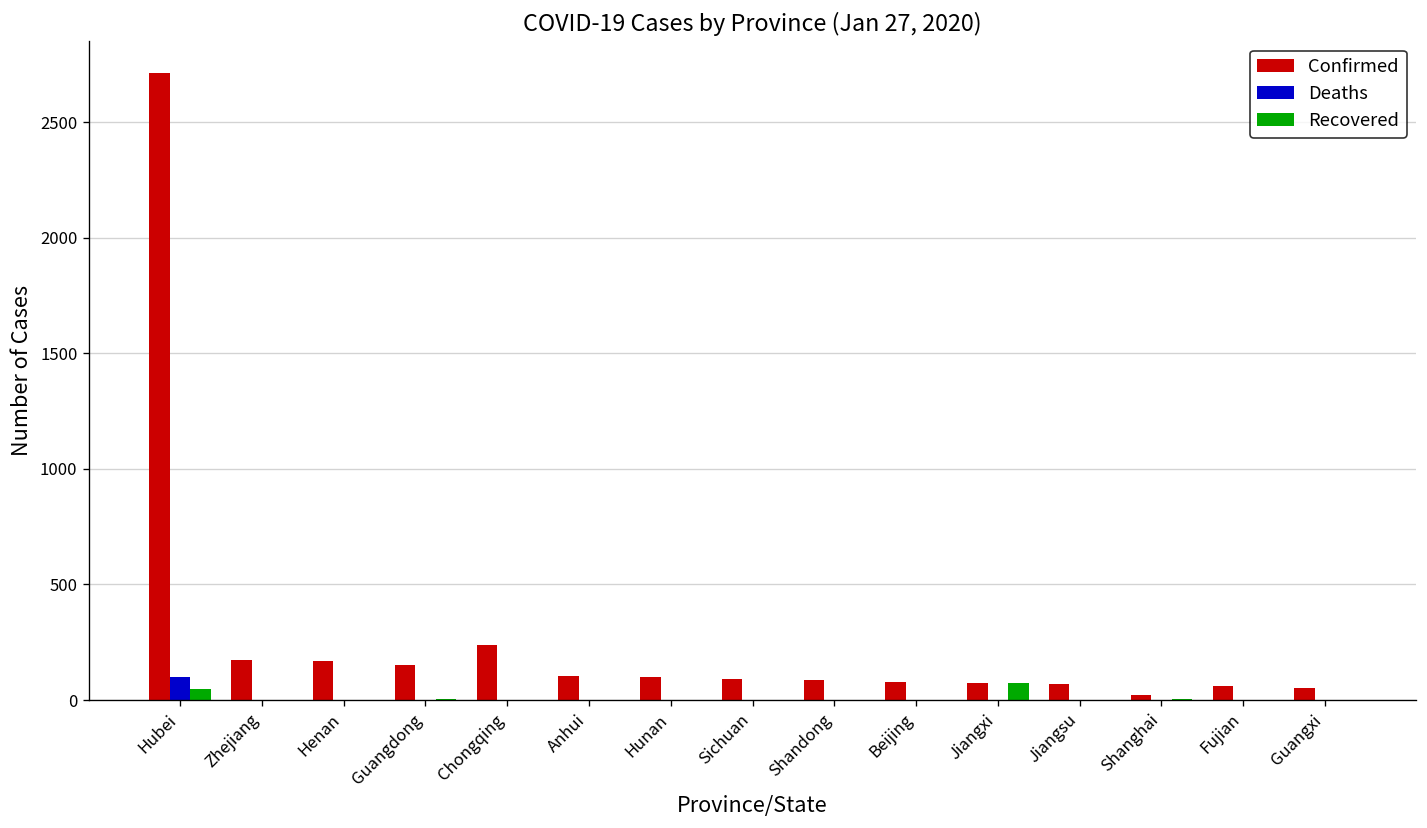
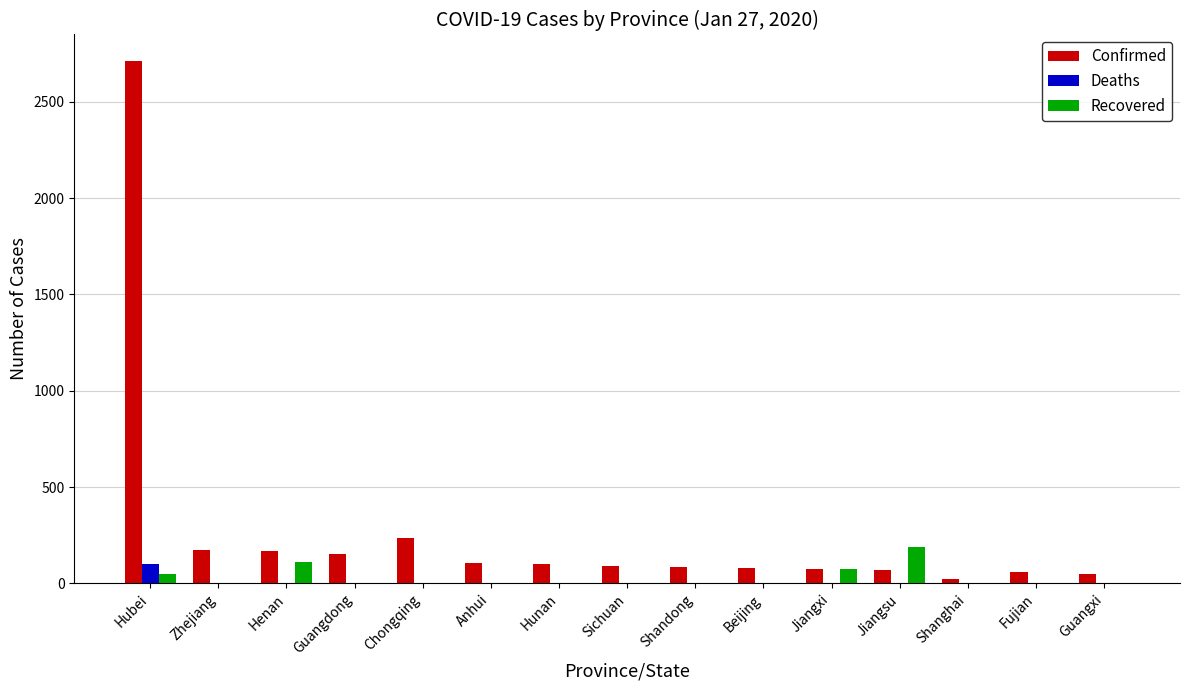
Recovered, Henan: 0 -> 110
Recovered, Jiangsu: 0 -> 190
